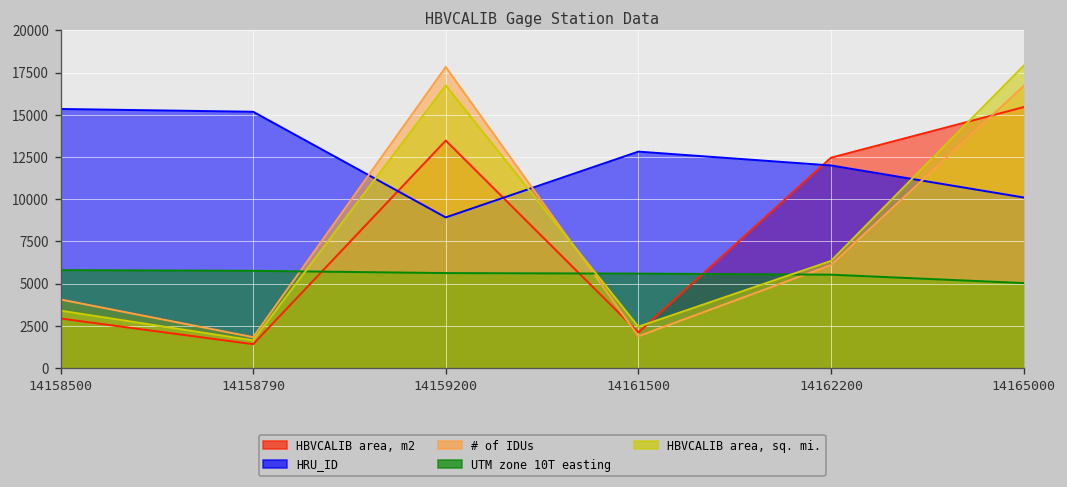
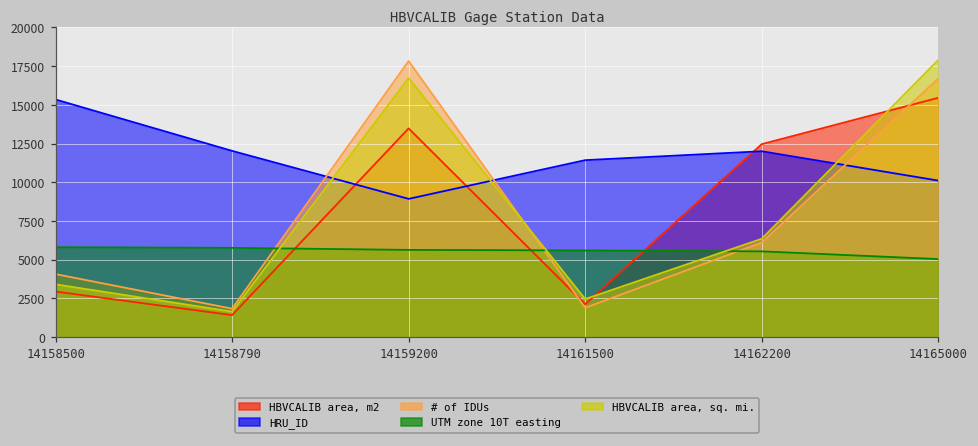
HRU_ID, 14158790: 15200 -> 12000
HRU_ID, 14161500: 12800 -> 11400
